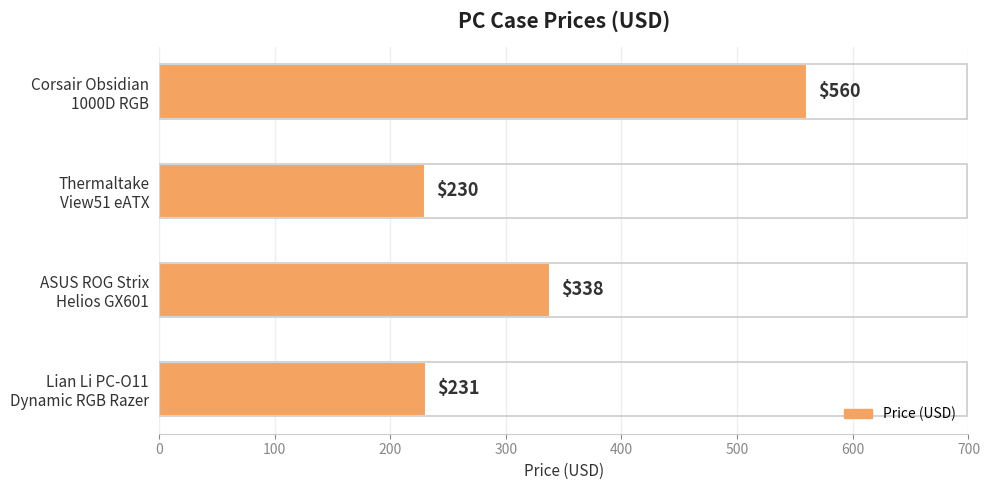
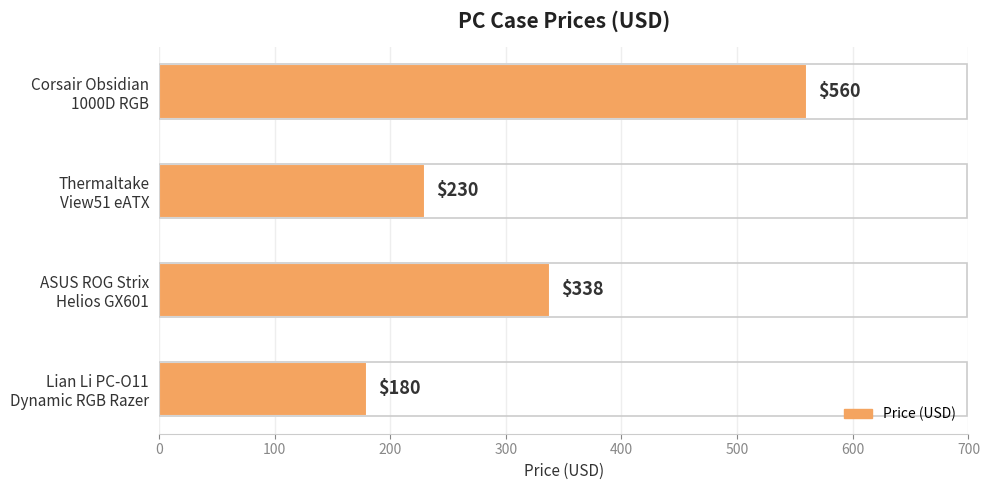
Lian Li PC-O11 Dynamic RGB Razer: $231 -> $180
